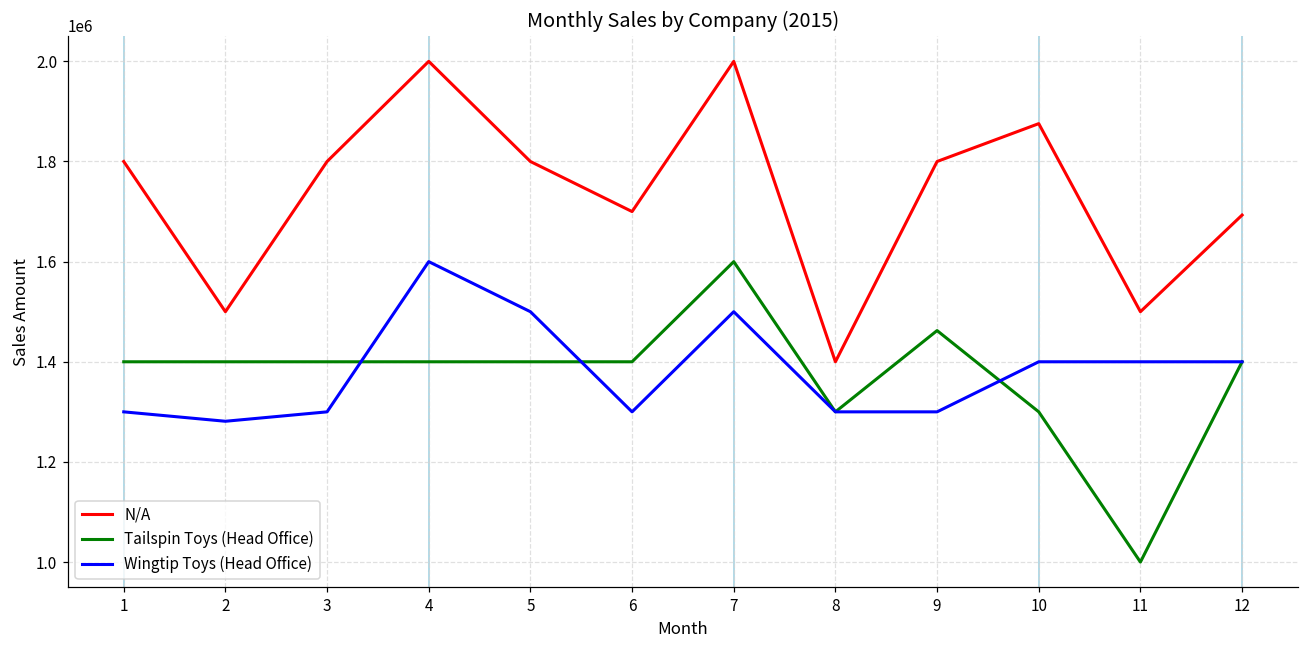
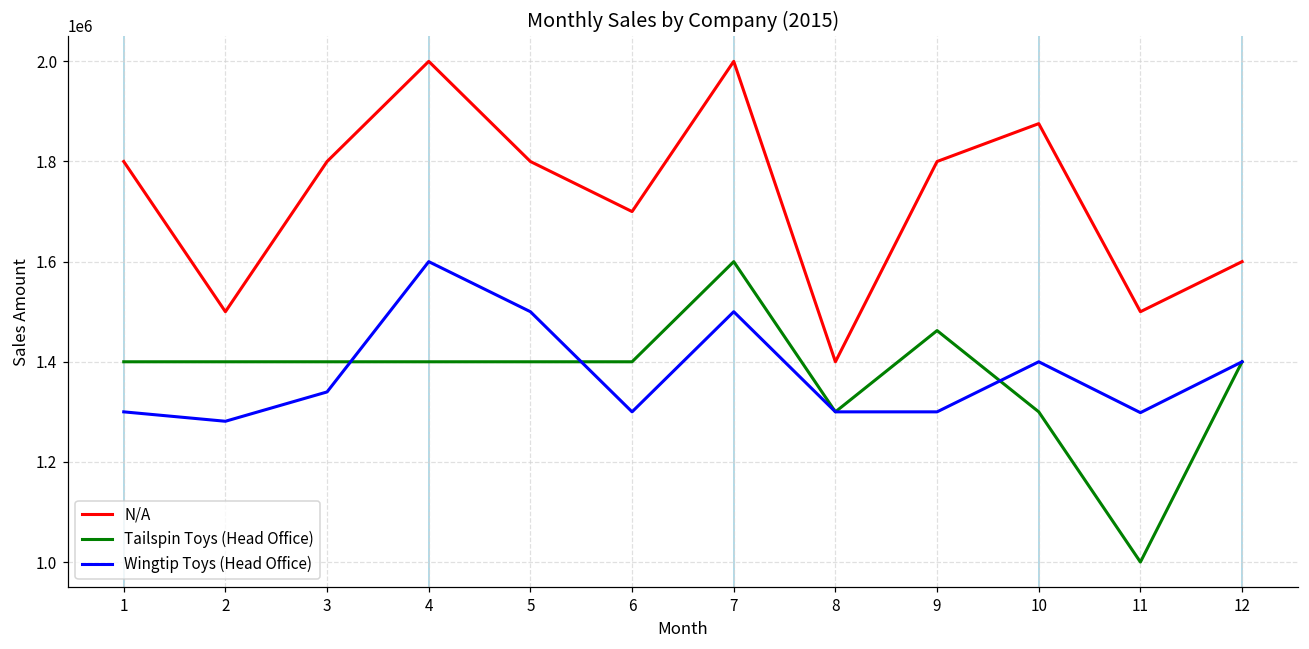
Wingtip Toys (Head Office), 3: 1300000 -> 1340000
Wingtip Toys (Head Office), 11: 1400000 -> 1300000
N/A, 12: 1690000 -> 1600000
